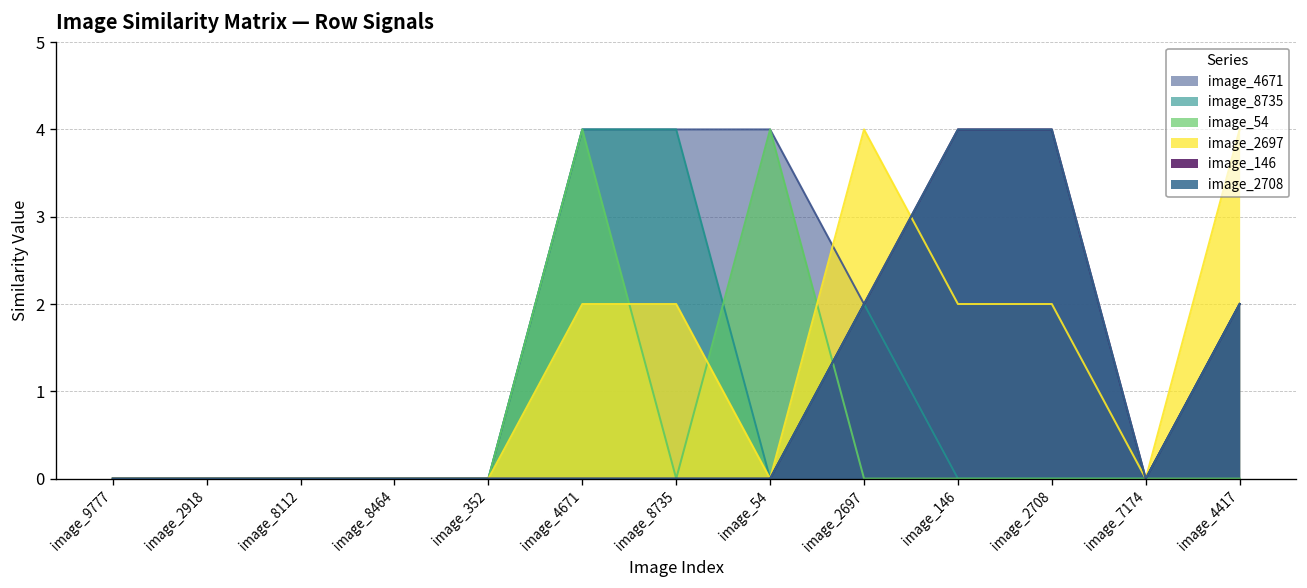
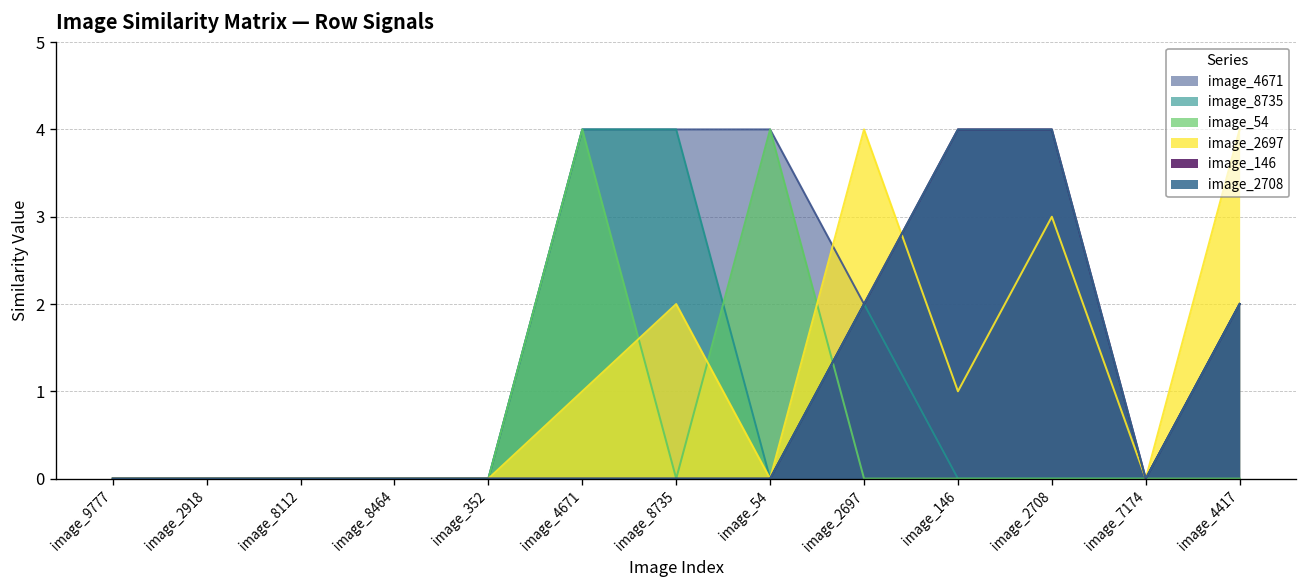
image_2697, image_4671: 2 -> 1
image_2697, image_146: 2 -> 1
image_2697, image_2708: 2 -> 3
